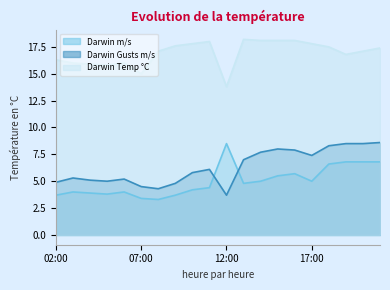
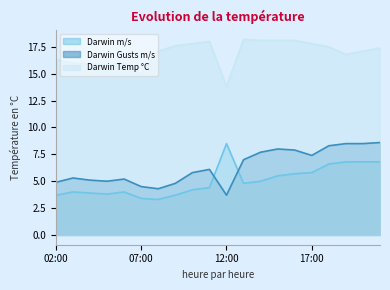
Darwin m/s, 17:00: 5.0 -> 5.8
